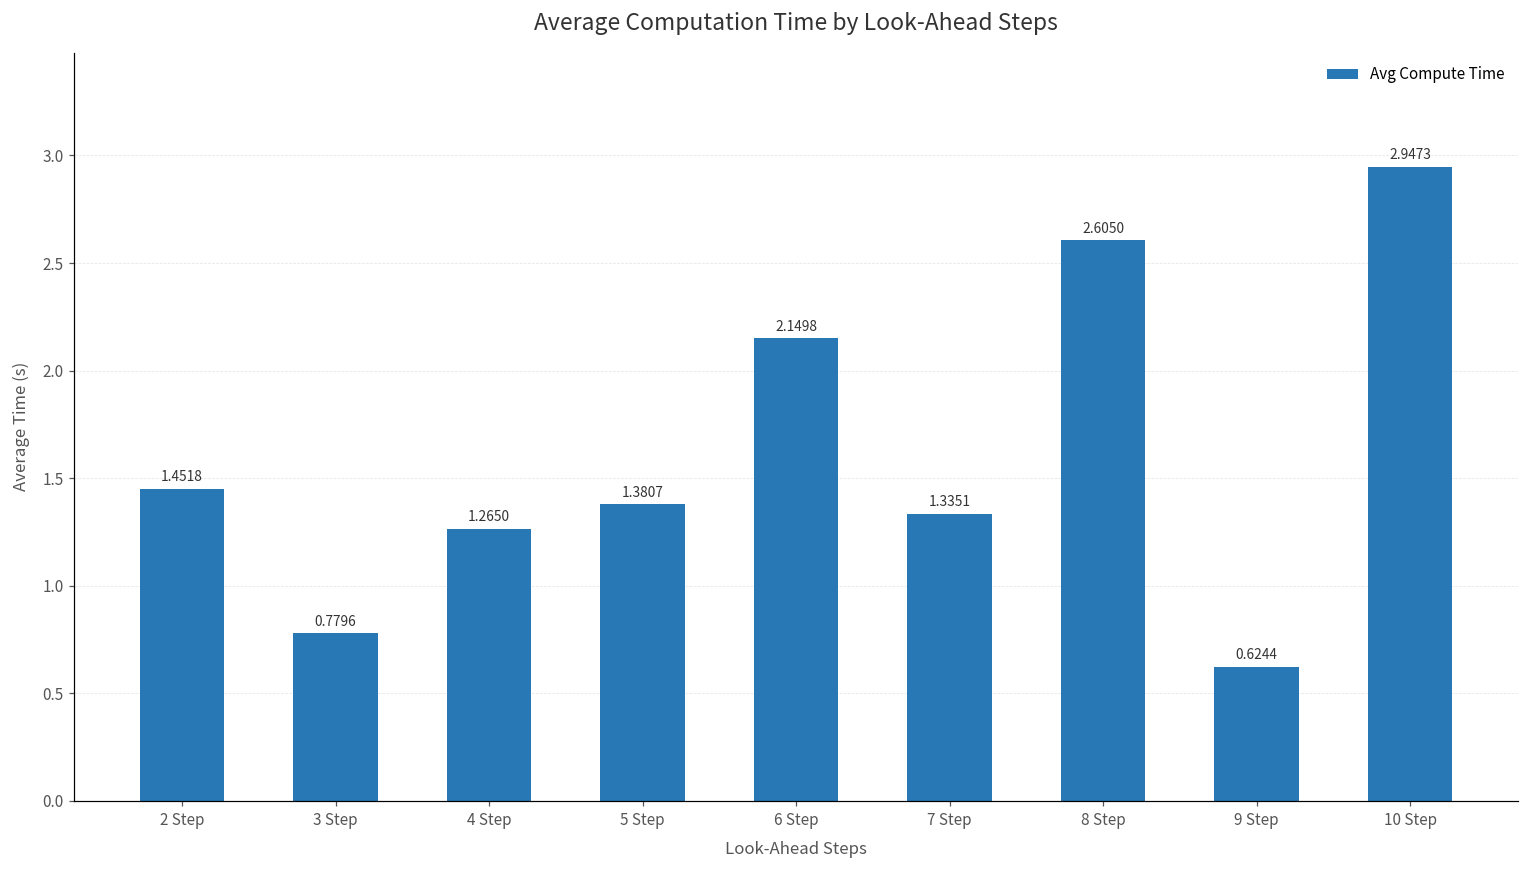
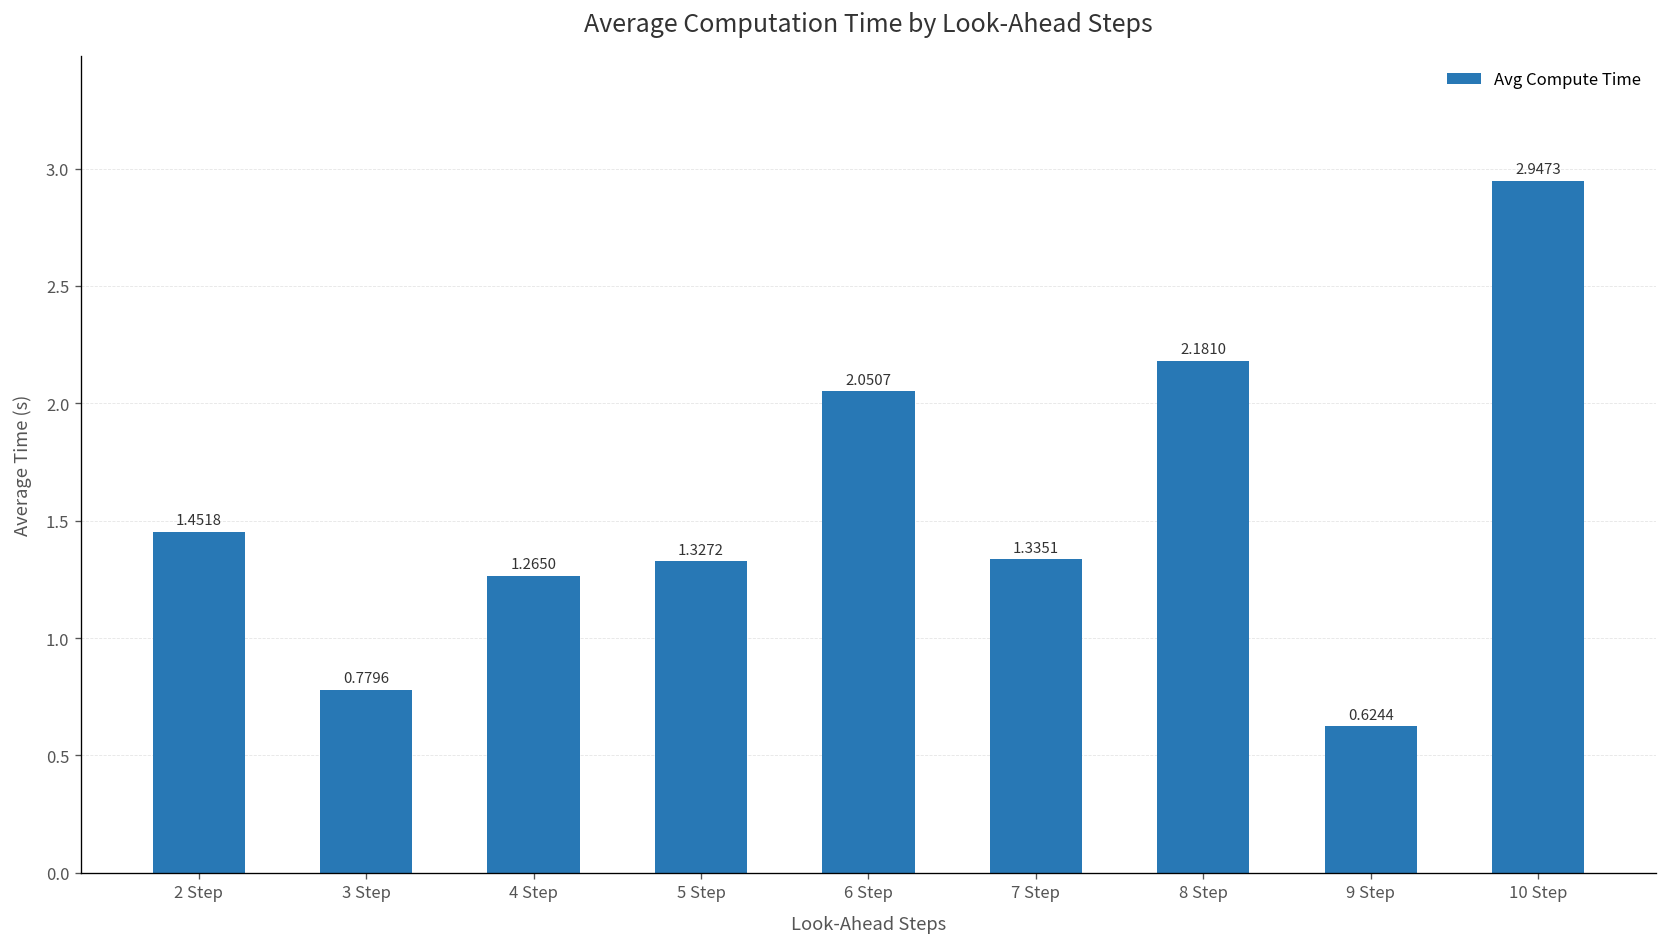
5 Step: 1.3807 -> 1.3272
6 Step: 2.1498 -> 2.0507
8 Step: 2.6050 -> 2.1810
